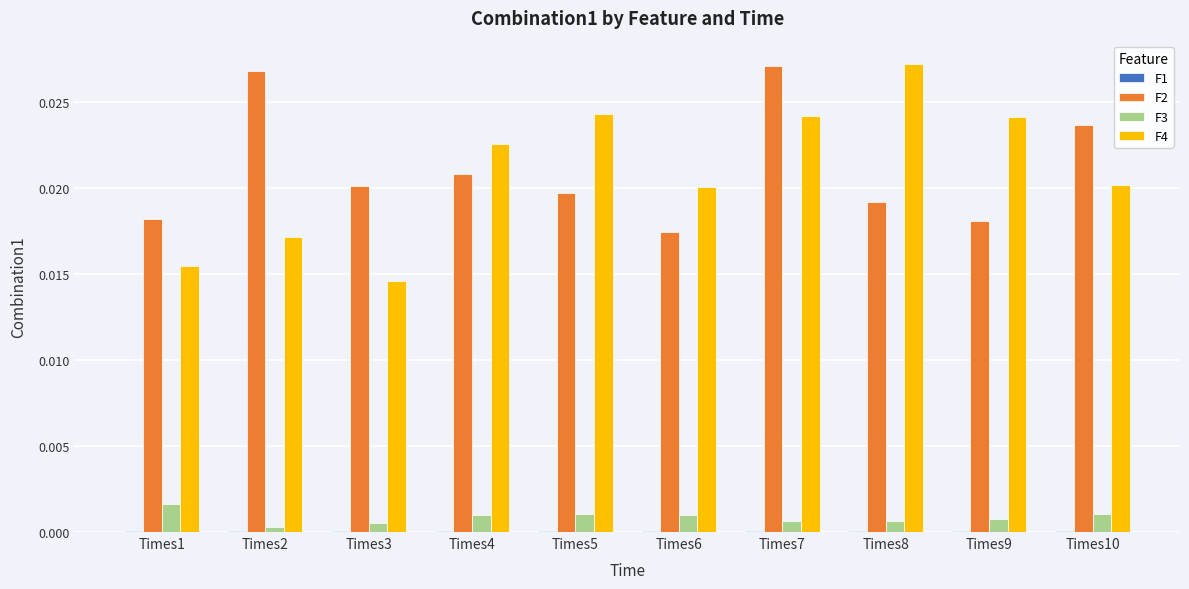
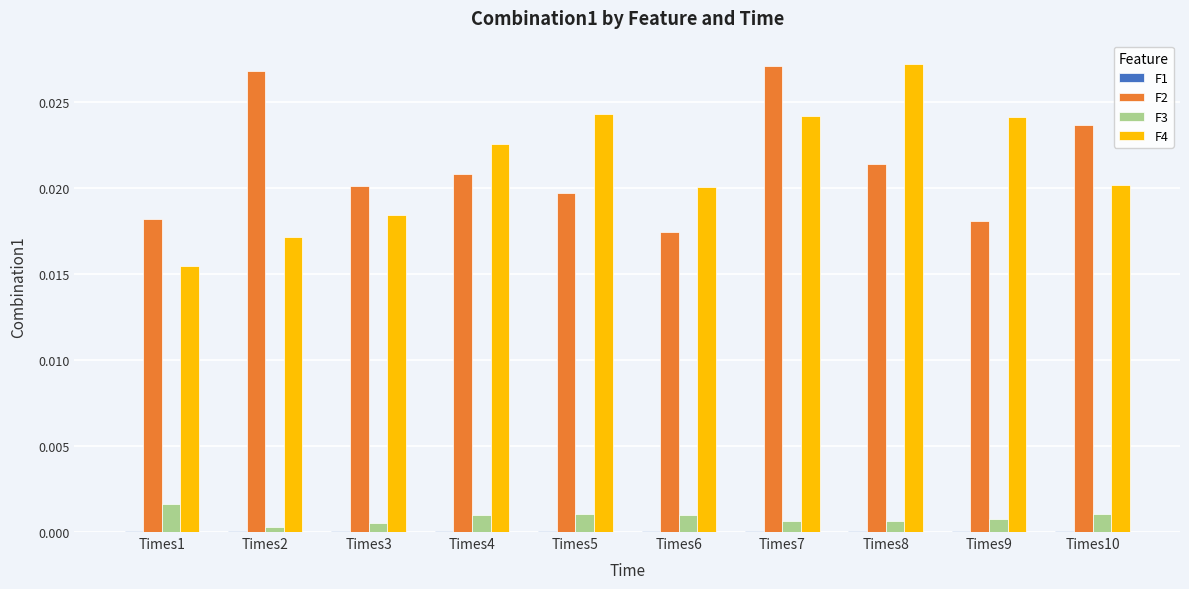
F4, Times3: 0.0146 -> 0.0184
F2, Times8: 0.0192 -> 0.0214
